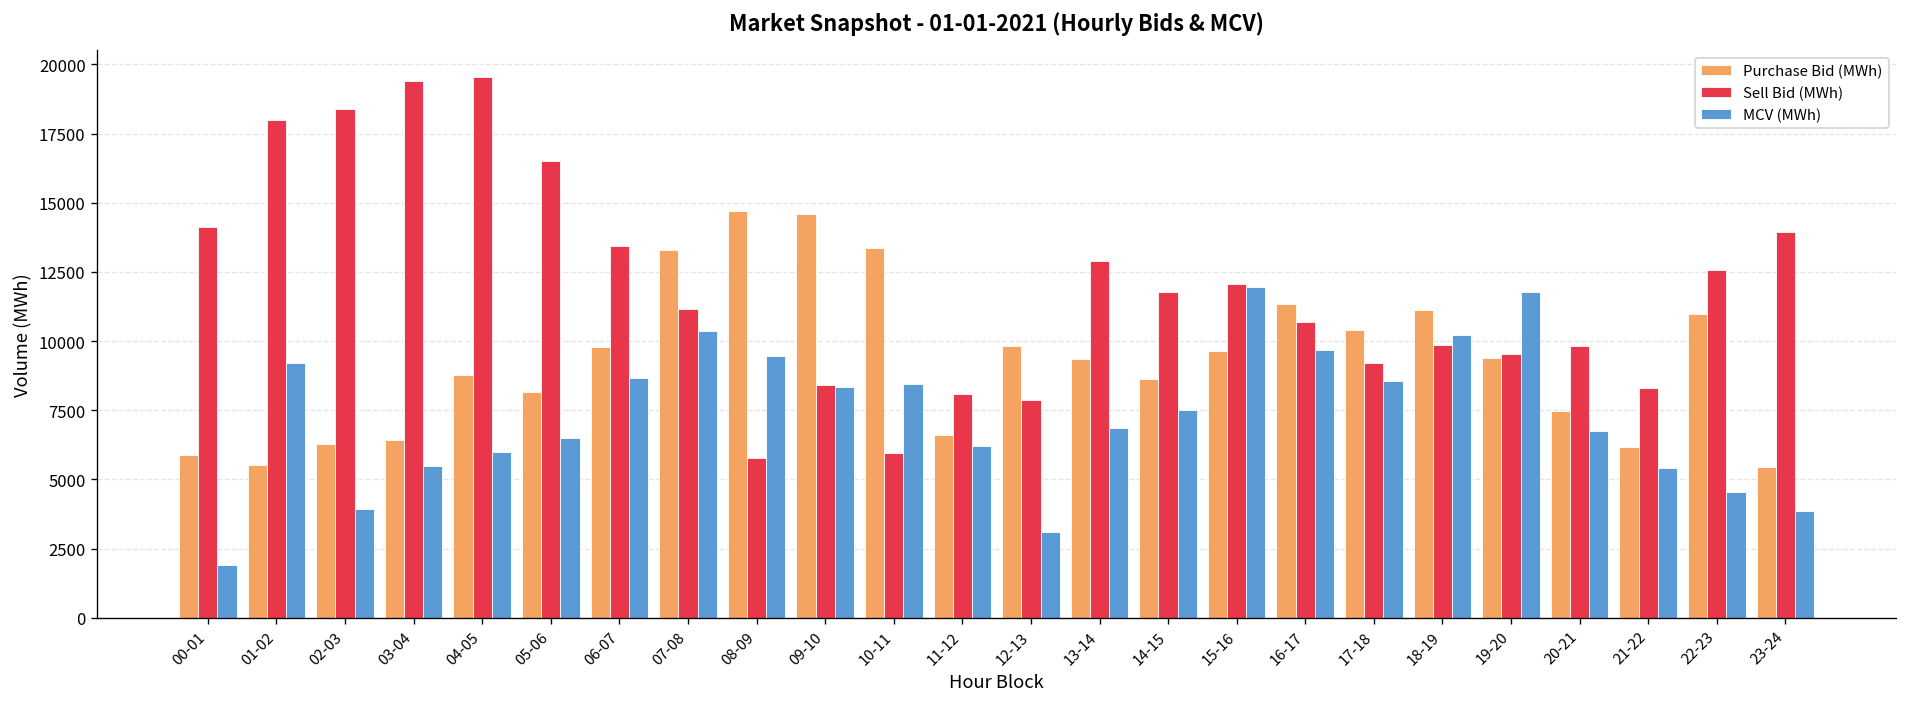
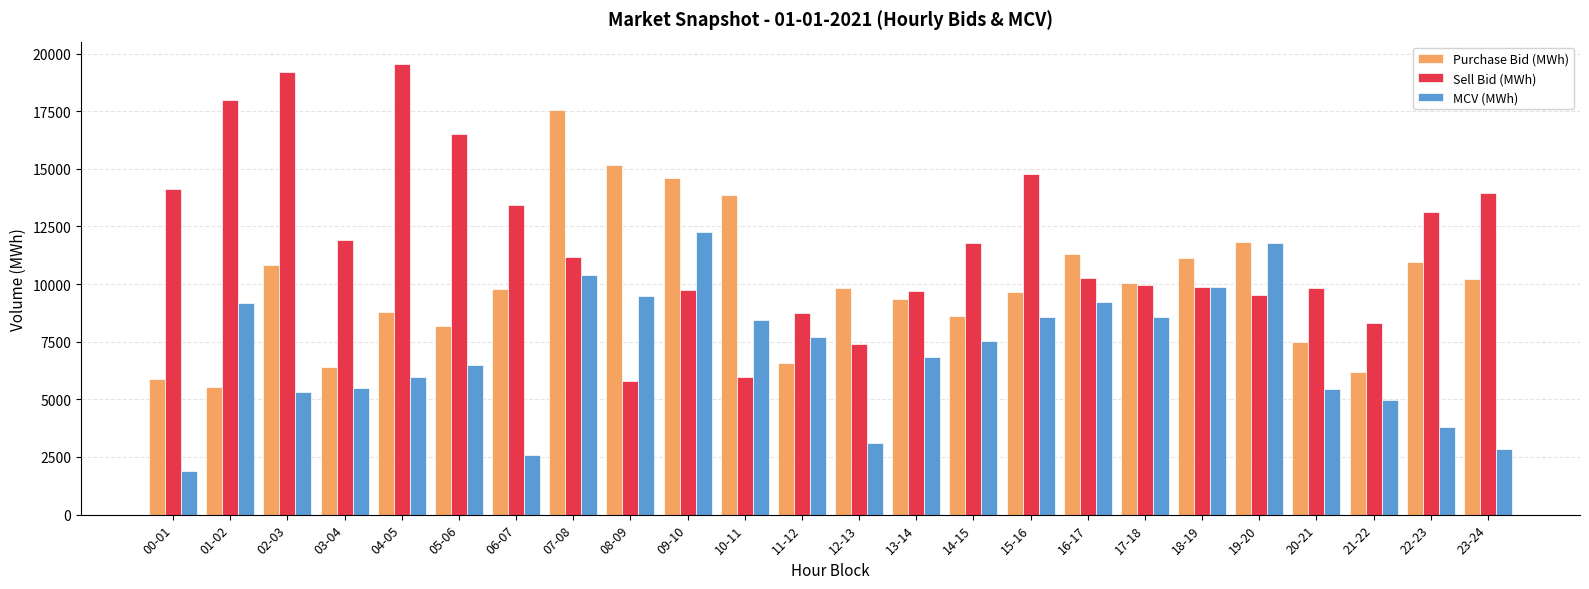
Purchase Bid (MWh), 02-03: 6300 -> 10800
Sell Bid (MWh), 02-03: 18400 -> 19200
MCV (MWh), 02-03: 3900 -> 5300
Sell Bid (MWh), 03-04: 19400 -> 11900
MCV (MWh), 06-07: 8700 -> 2600
Purchase Bid (MWh), 07-08: 13300 -> 17600
Purchase Bid (MWh), 08-09: 14700 -> 15200
Sell Bid (MWh), 09-10: 8400 -> 9700
MCV (MWh), 09-10: 8400 -> 12300
Purchase Bid (MWh), 10-11: 13400 -> 13900
Sell Bid (MWh), 11-12: 8100 -> 8800
MCV (MWh), 11-12: 6200 -> 7700
Sell Bid (MWh), 12-13: 7900 -> 7400
Sell Bid (MWh), 13-14: 12900 -> 9700
Sell Bid (MWh), 15-16: 12100 -> 14800
MCV (MWh), 15-16: 11900 -> 8600
Sell Bid (MWh), 16-17: 10700 -> 10300
MCV (MWh), 16-17: 9700 -> 9200
Purchase Bid (MWh), 17-18: 10400 -> 10000
Sell Bid (MWh), 17-18: 9200 -> 9900
MCV (MWh), 18-19: 10200 -> 9900
Purchase Bid (MWh), 19-20: 9400 -> 11800
MCV (MWh), 20-21: 6800 -> 5400
MCV (MWh), 21-22: 5400 -> 5000
Sell Bid (MWh), 22-23: 12600 -> 13100
MCV (MWh), 22-23: 4600 -> 3800
Purchase Bid (MWh), 23-24: 5400 -> 10200
MCV (MWh), 23-24: 3900 -> 2900
